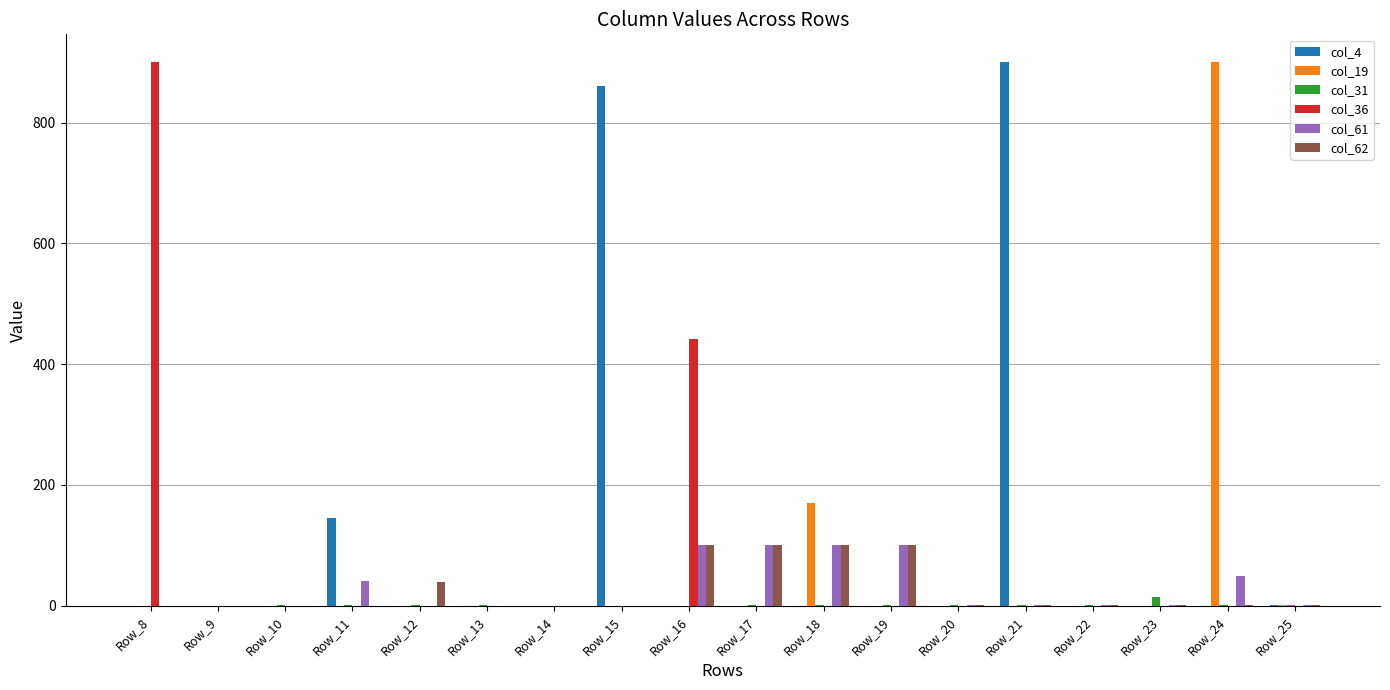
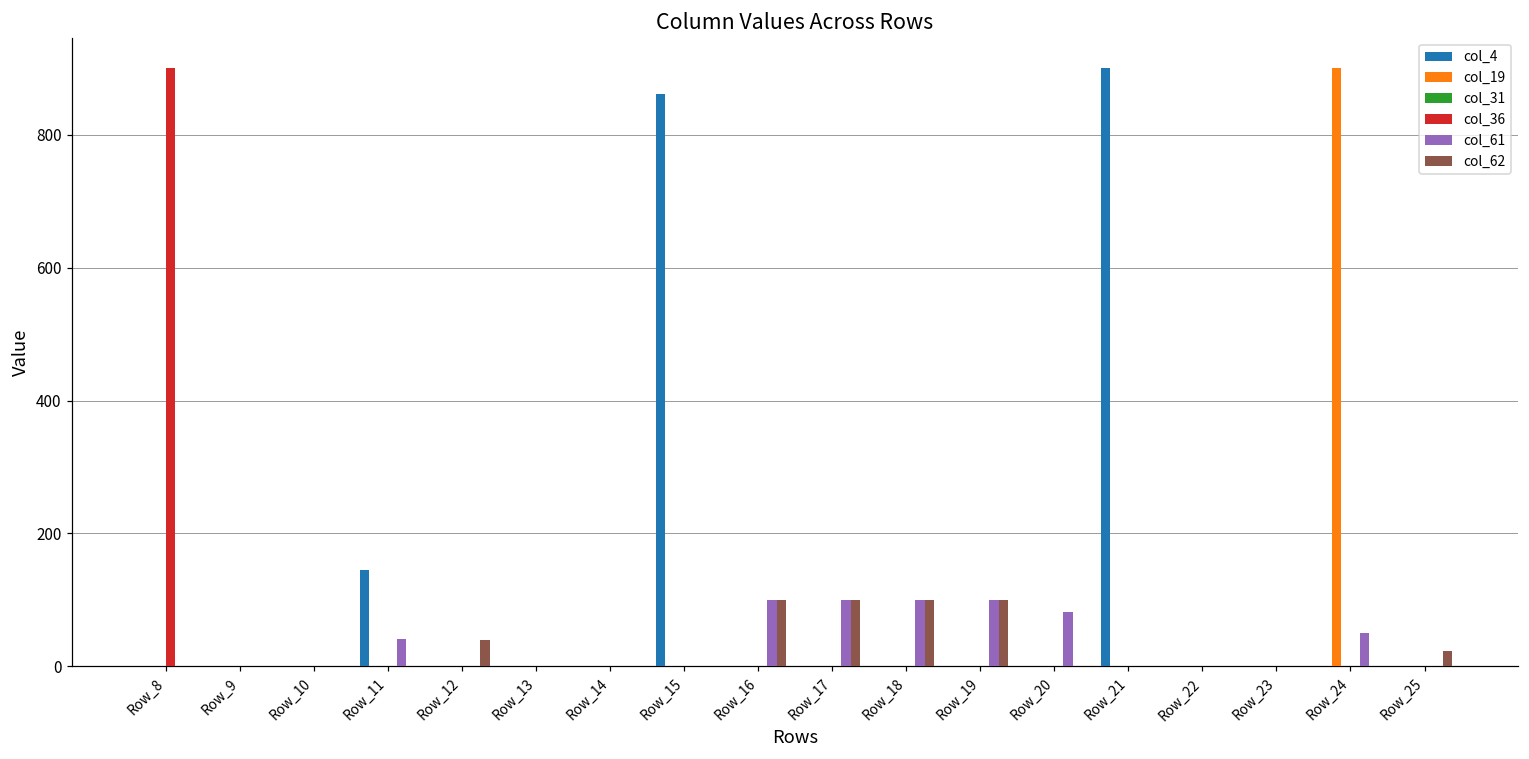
col_36, Row_16: 440 -> 0
col_19, Row_18: 170 -> 0
col_61, Row_20: 0 -> 80
col_31, Row_23: 20 -> 0
col_62, Row_25: 0 -> 20
